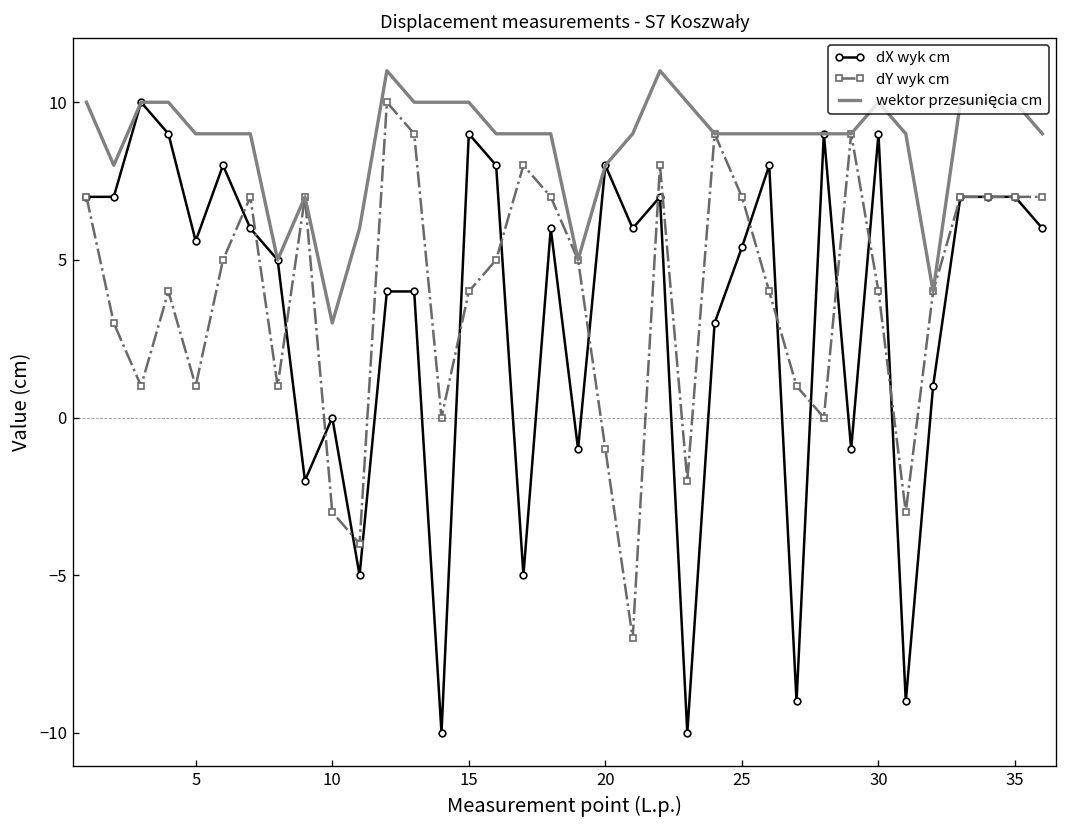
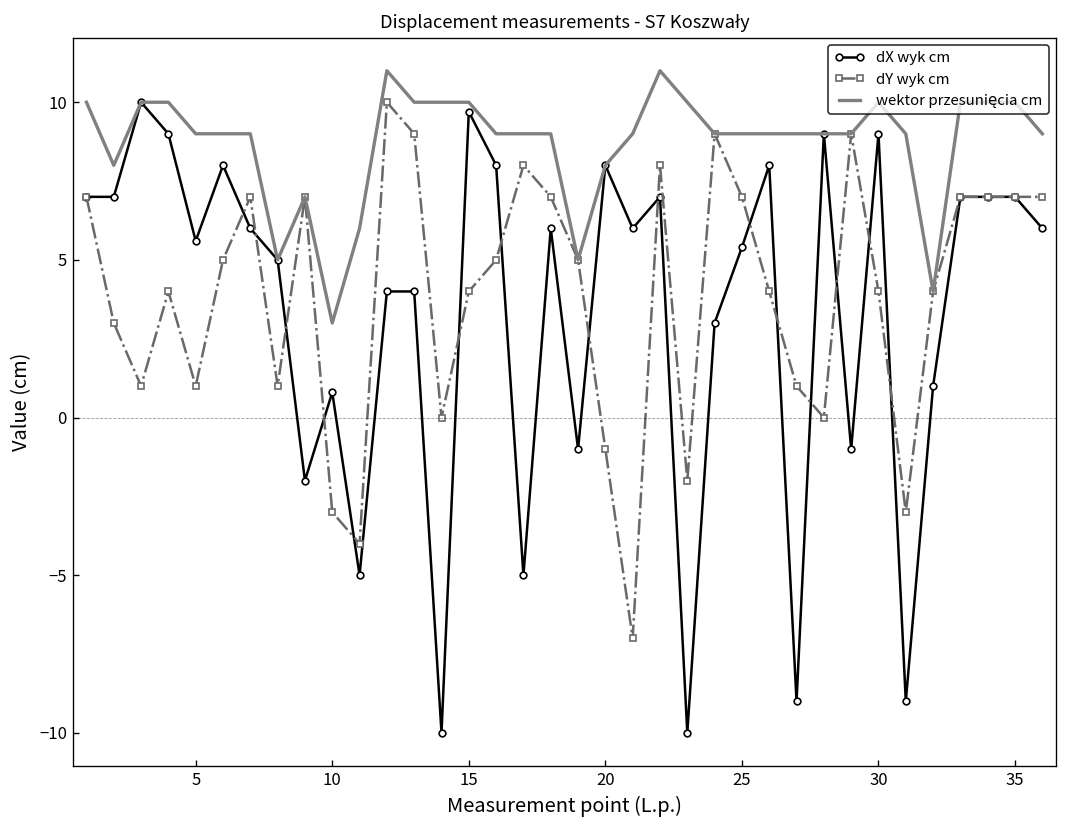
dX wyk cm, 10: 0.0 -> 0.8
dX wyk cm, 15: 9.0 -> 9.7
